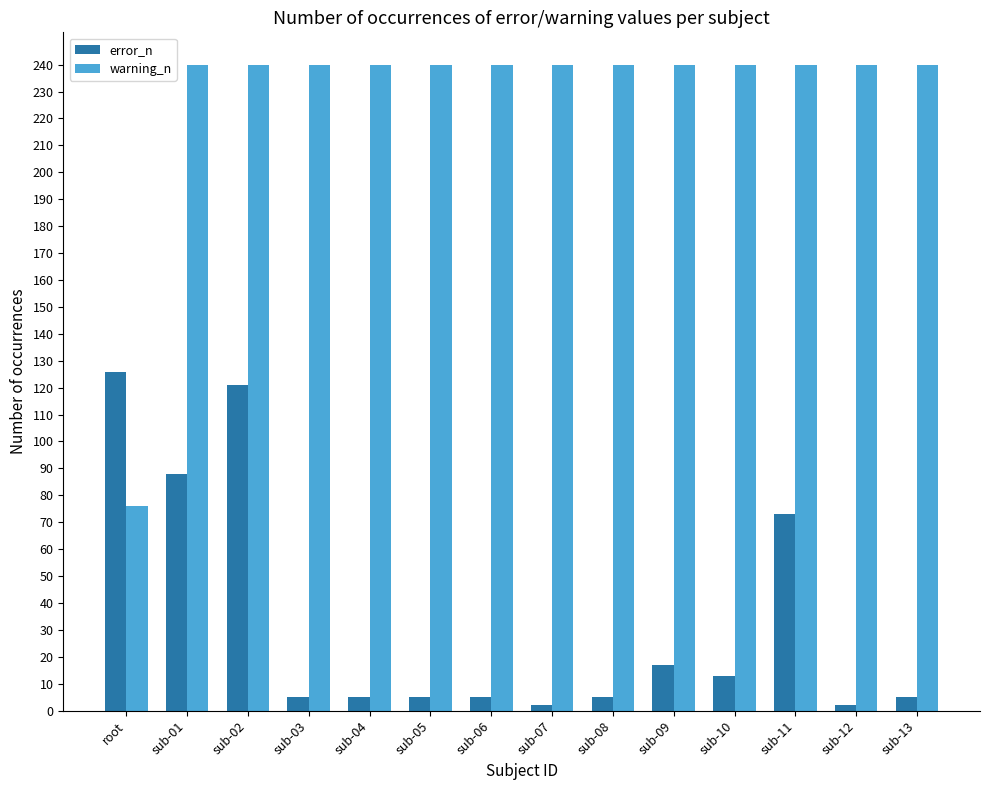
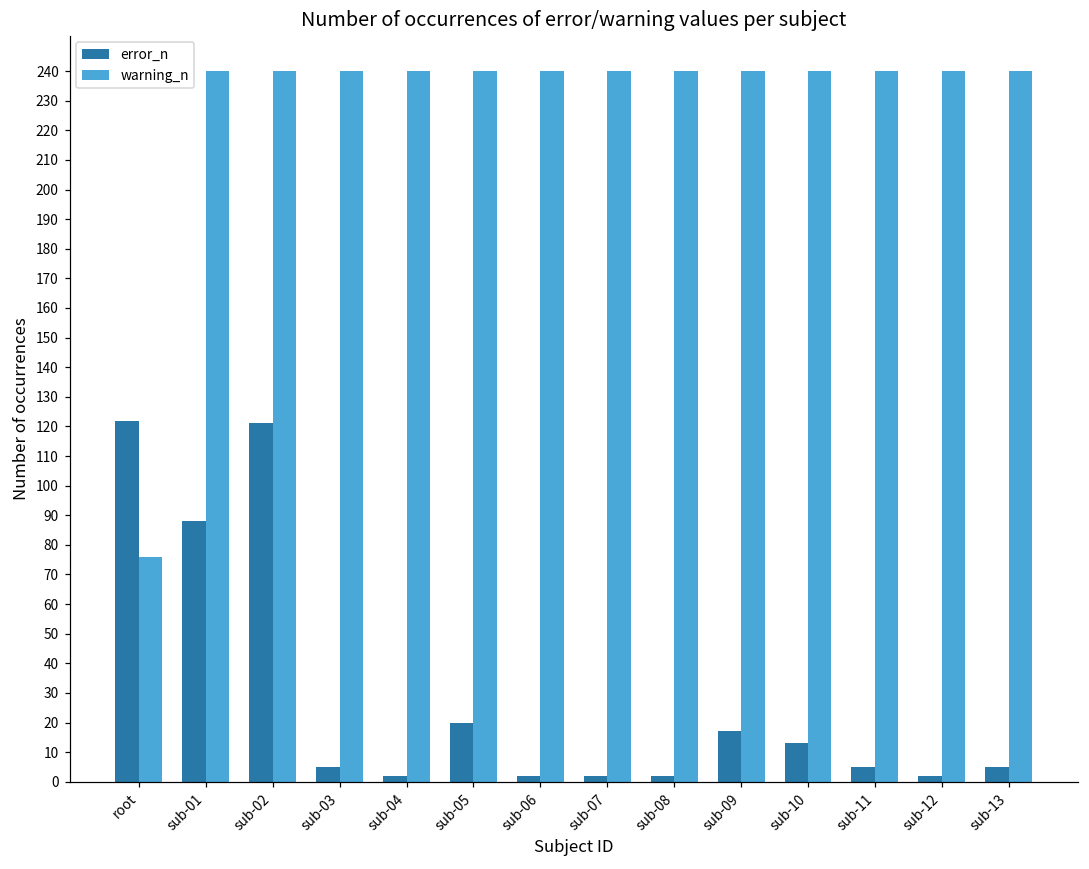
error_n, root: 126 -> 122
error_n, sub-04: 5 -> 2
error_n, sub-05: 5 -> 20
error_n, sub-06: 5 -> 2
error_n, sub-08: 5 -> 2
error_n, sub-11: 73 -> 5
